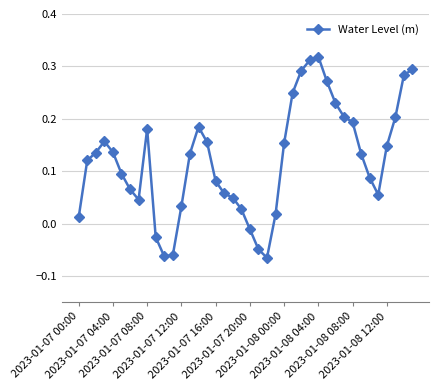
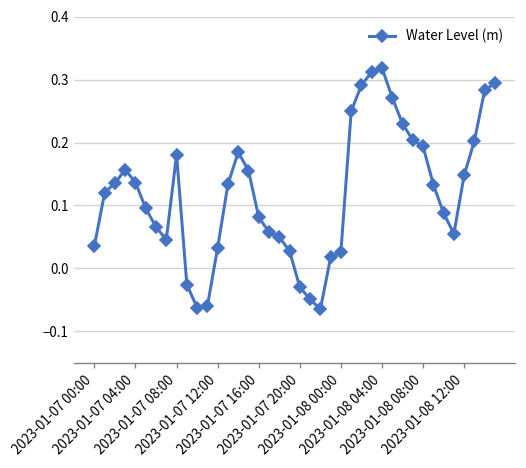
2023-01-07 00:00: 0.01 -> 0.04
2023-01-07 20:00: -0.01 -> -0.03
2023-01-08 00:00: 0.15 -> 0.03
